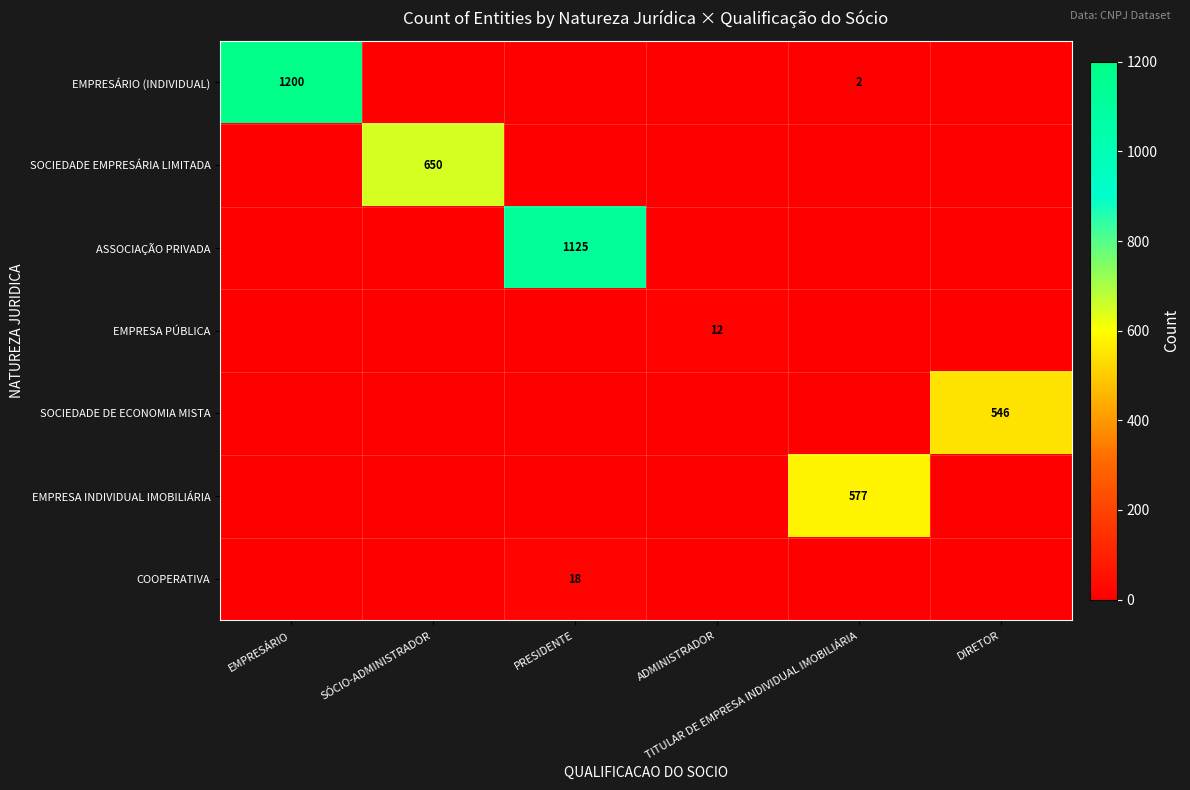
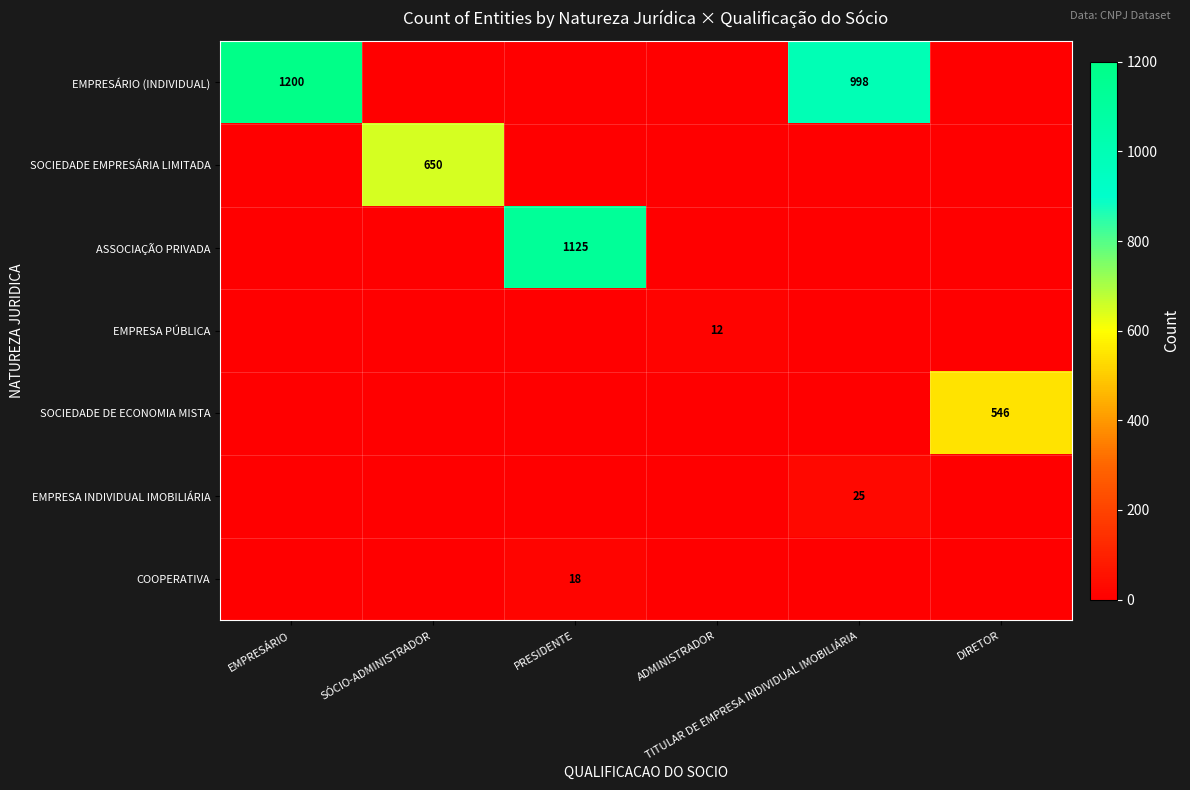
EMPRESÁRIO (INDIVIDUAL), TITULAR DE EMPRESA INDIVIDUAL IMOBILIÁRIA: 2 -> 998
EMPRESA INDIVIDUAL IMOBILIÁRIA, TITULAR DE EMPRESA INDIVIDUAL IMOBILIÁRIA: 577 -> 25
